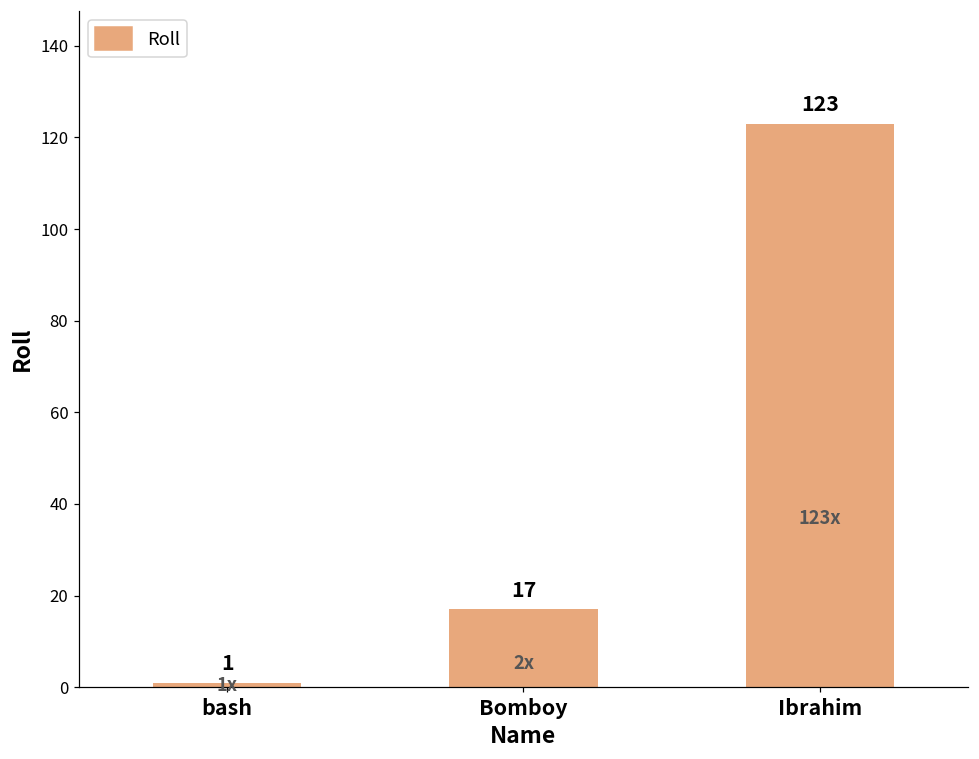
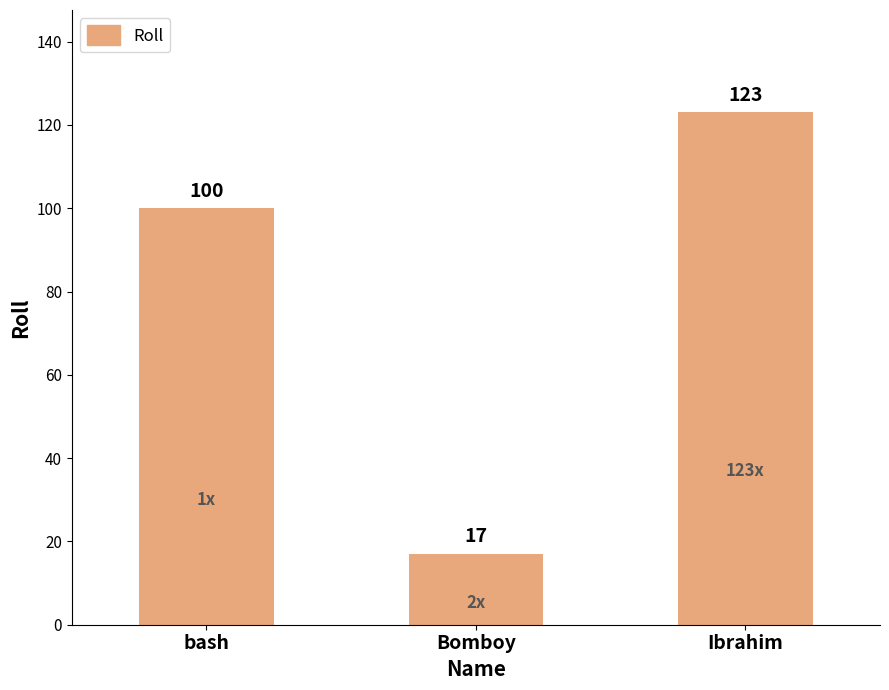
bash: 1 -> 100
